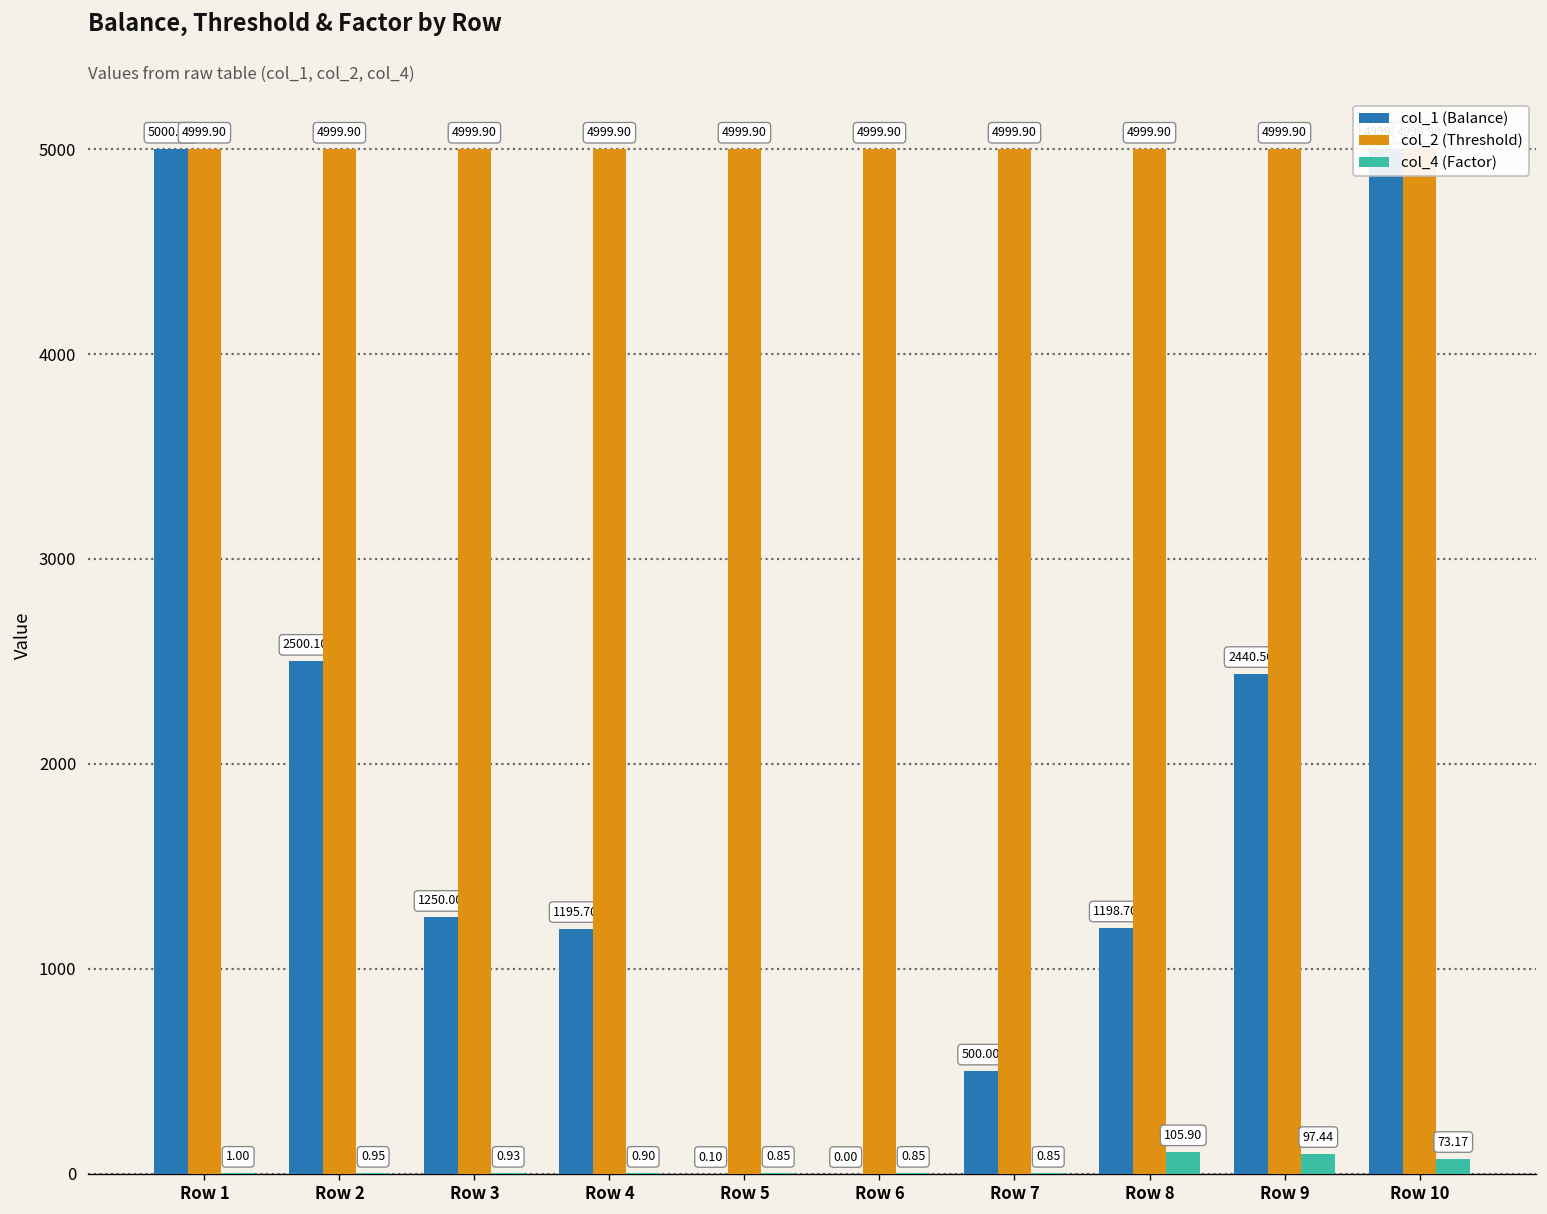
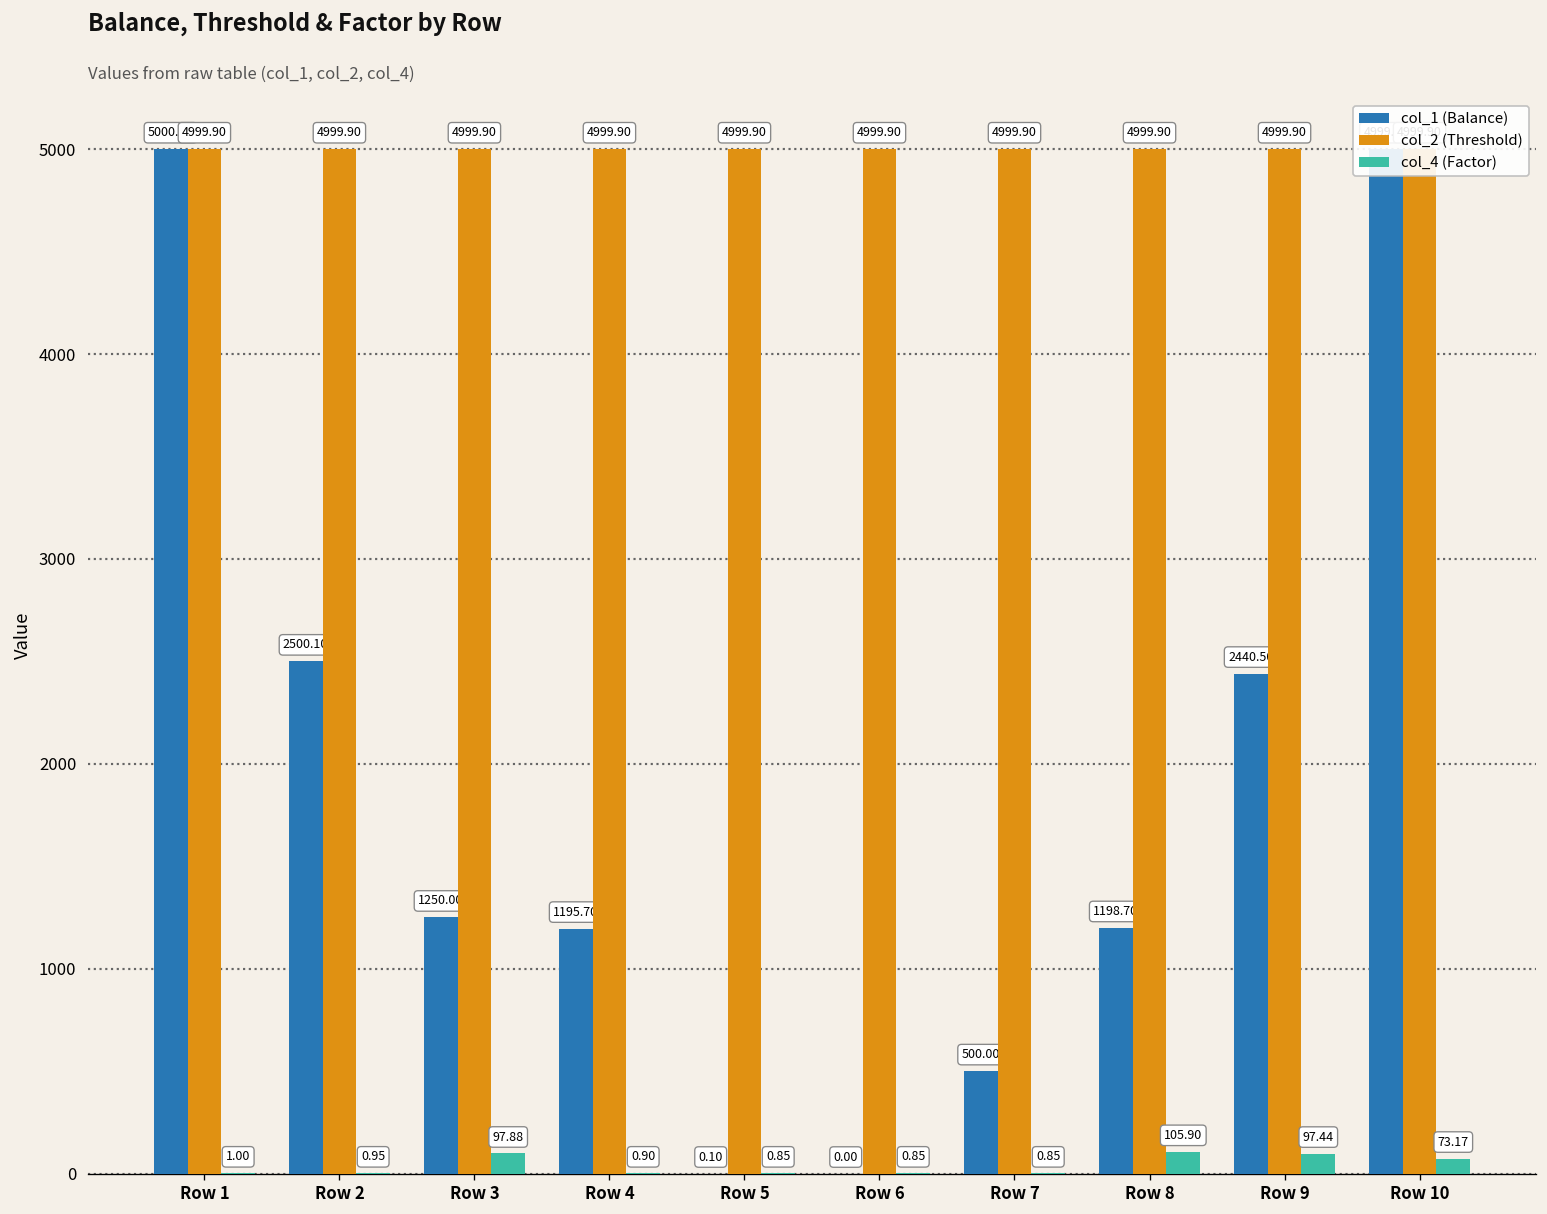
col_4 (Factor), Row 3: 0.93 -> 97.88
